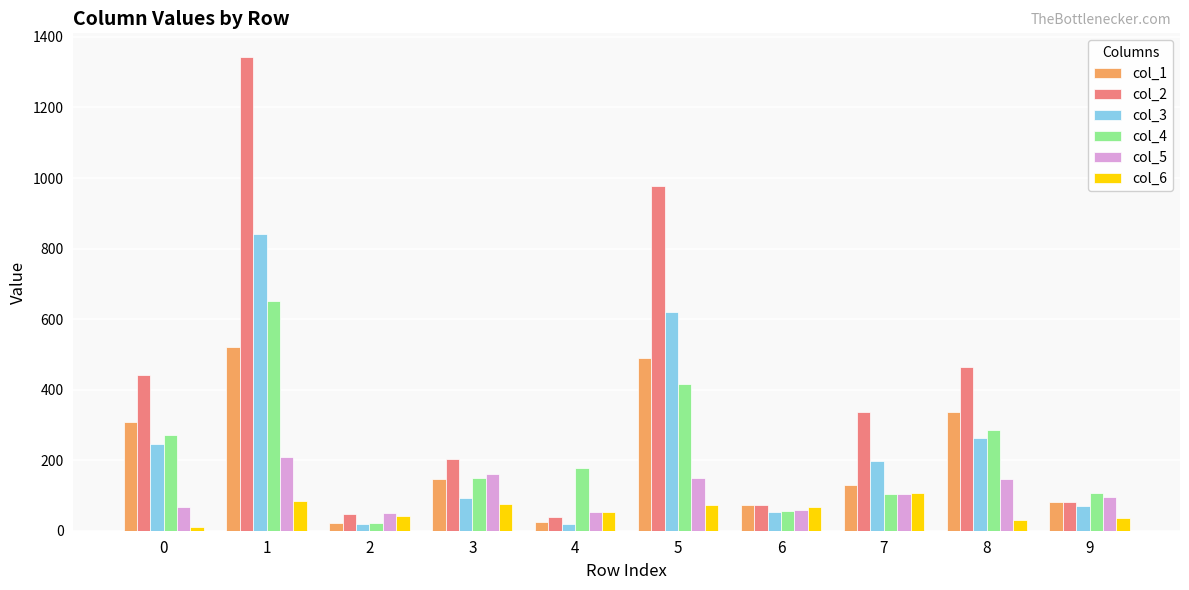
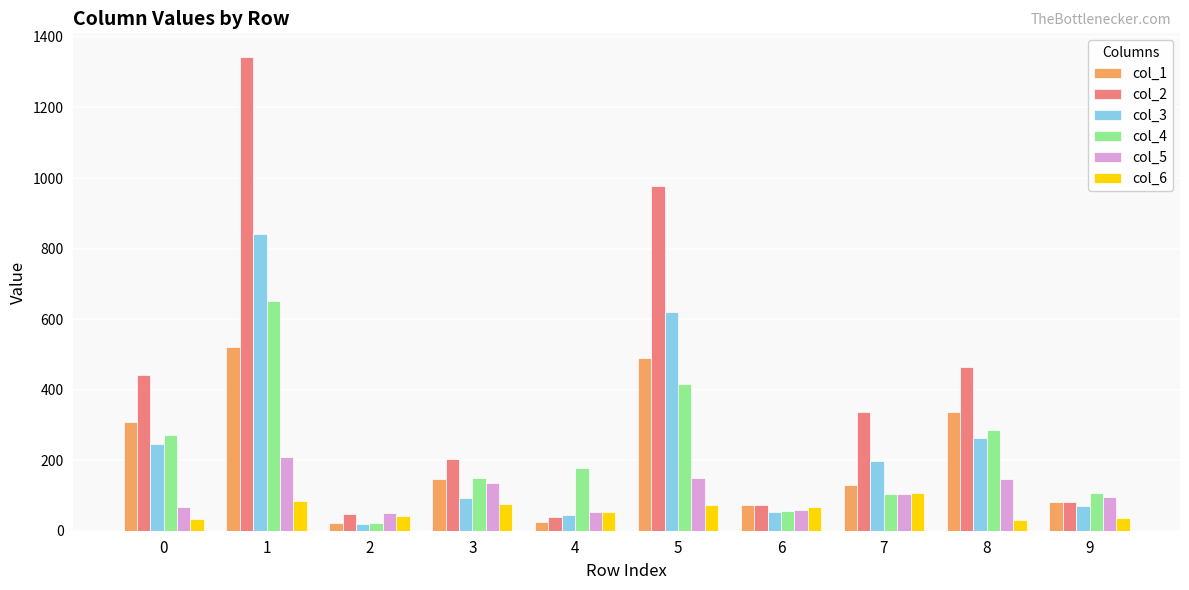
col_6, 0: 10 -> 30
col_5, 3: 160 -> 140
col_3, 4: 20 -> 40
